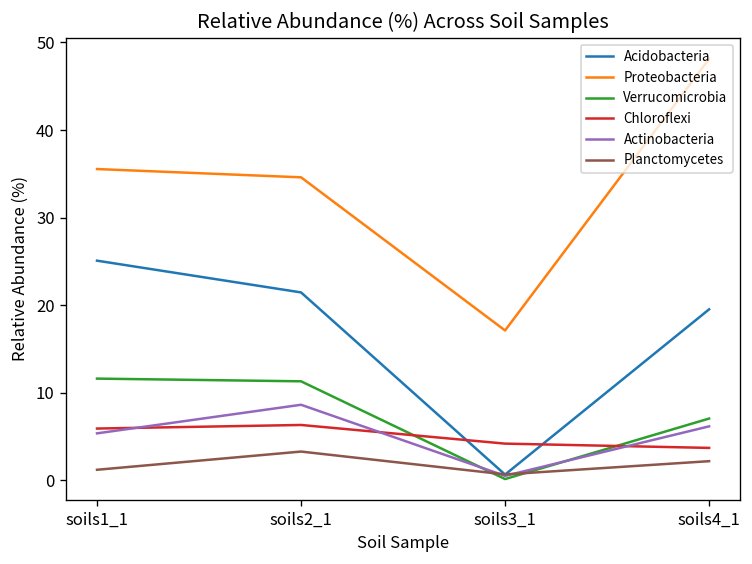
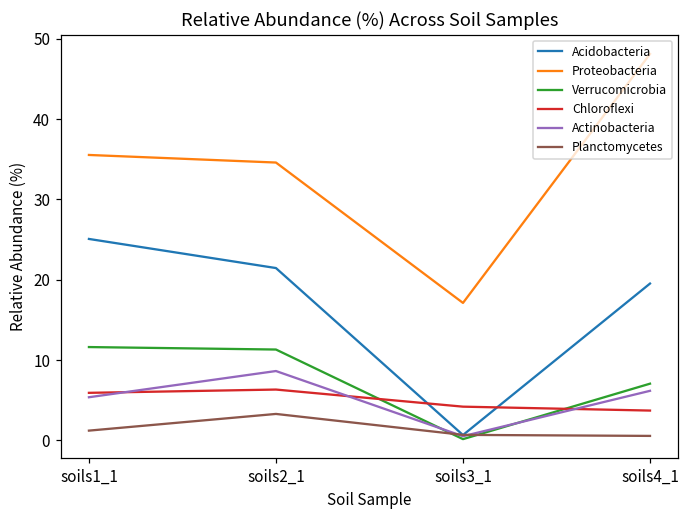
Planctomycetes, soils4_1: 2 -> 1
